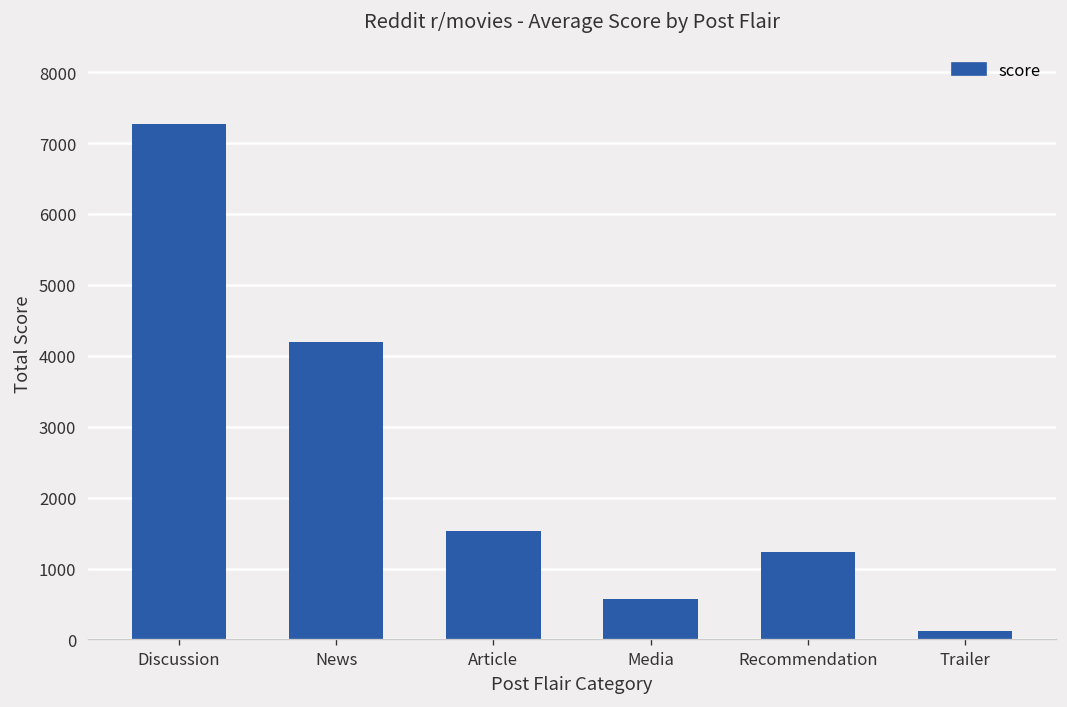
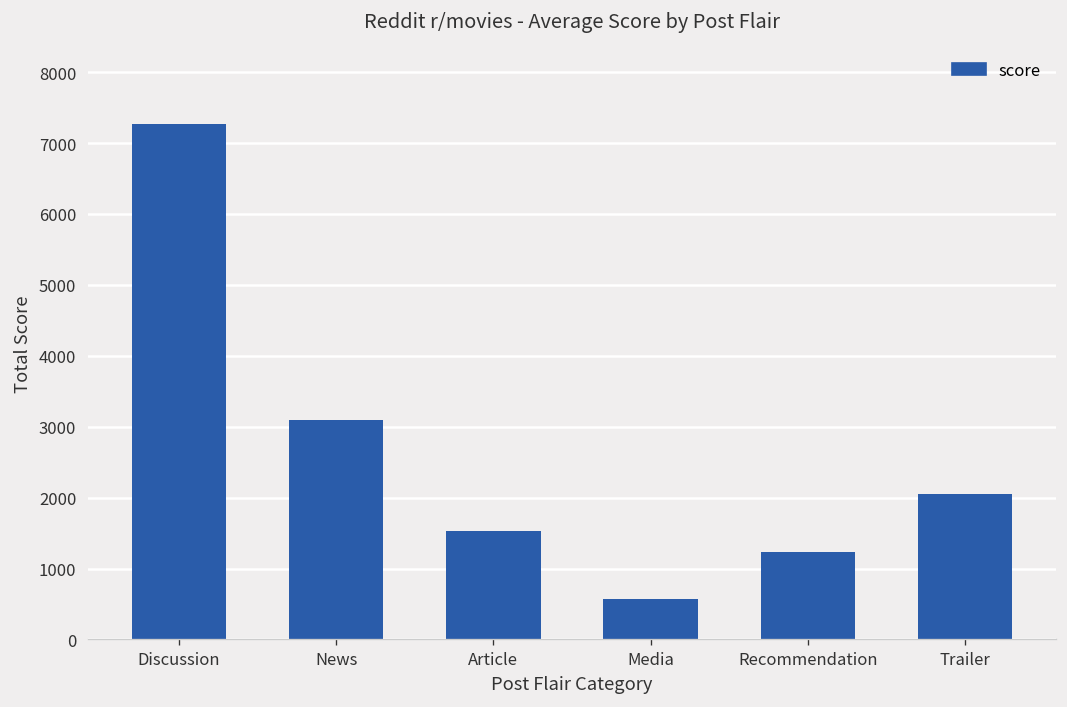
News: 4200 -> 3100
Trailer: 100 -> 2100
